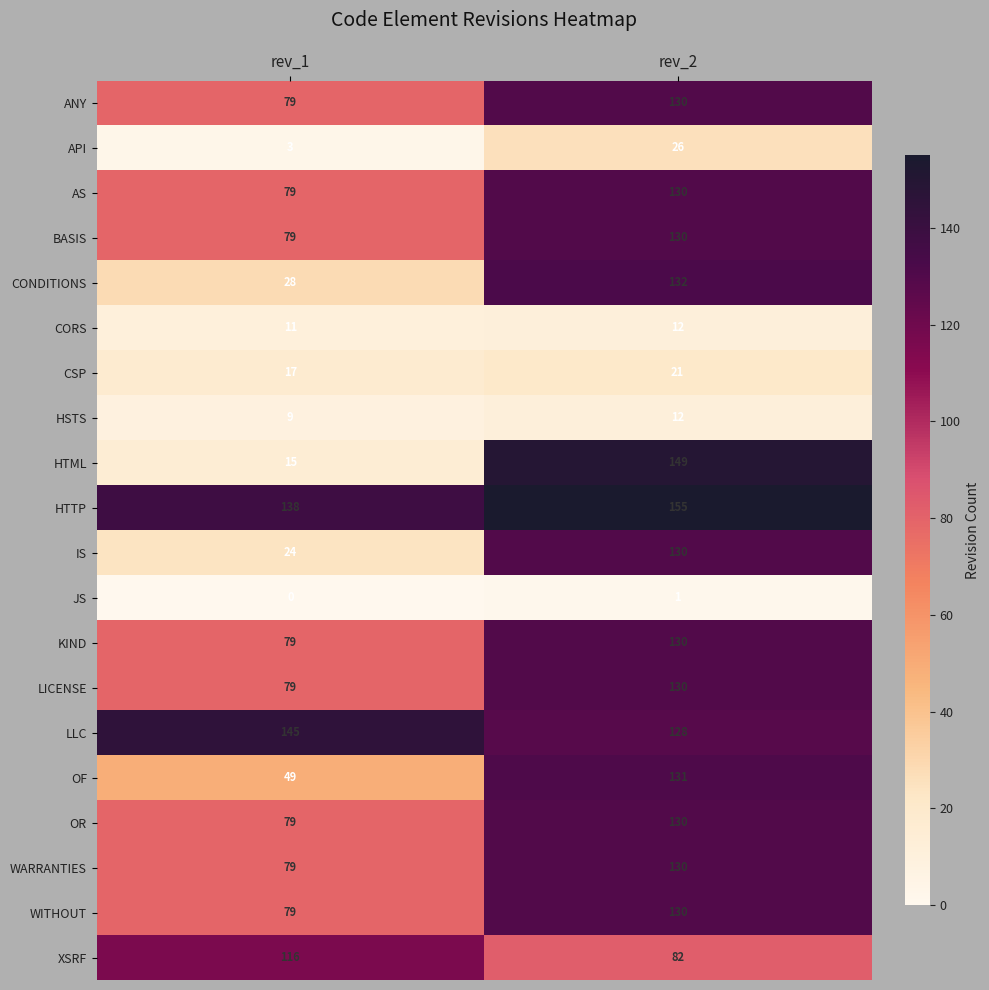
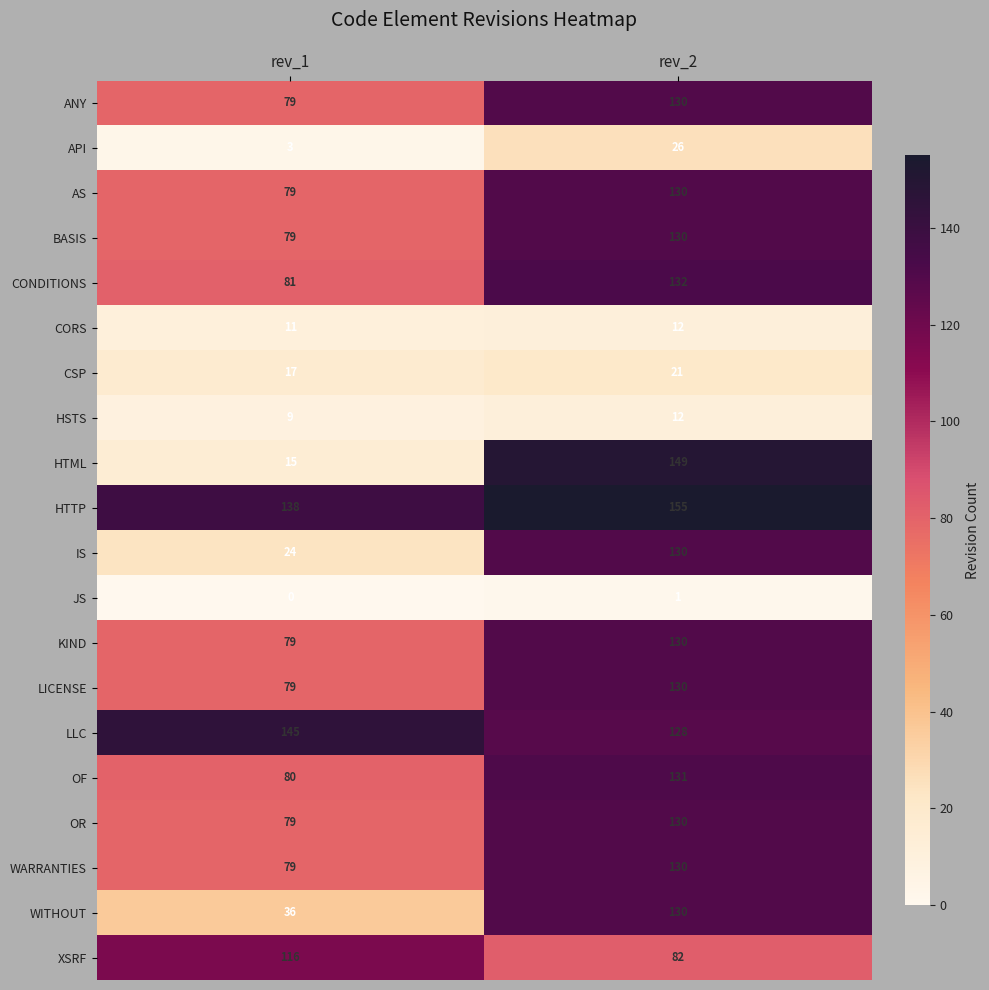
CONDITIONS, rev_1: 28 -> 81
OF, rev_1: 49 -> 80
WITHOUT, rev_1: 79 -> 36
